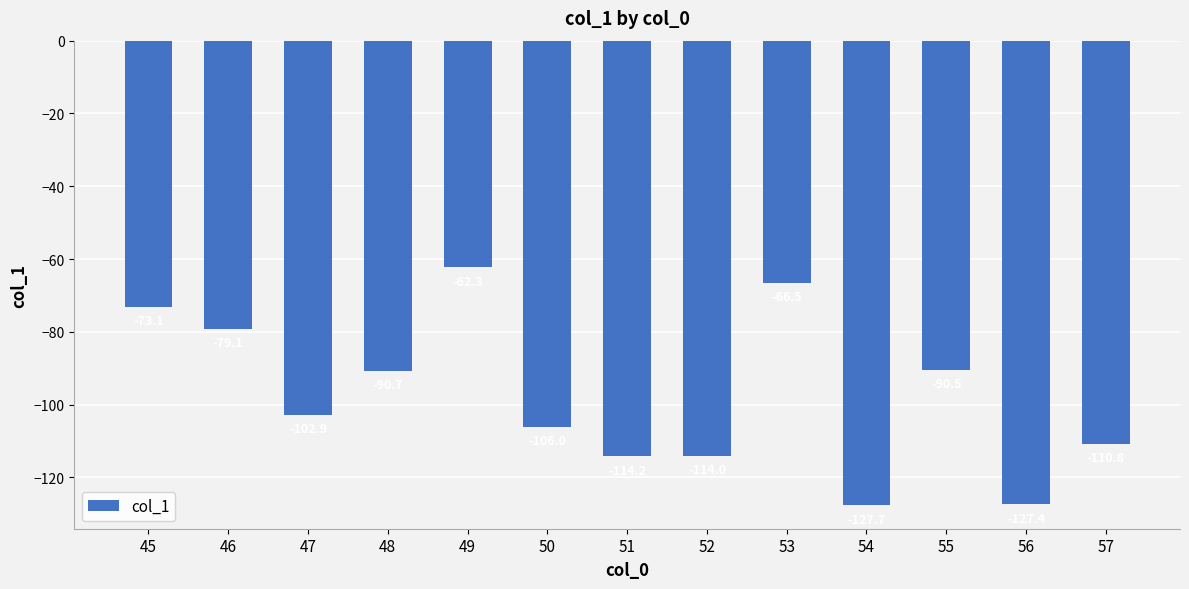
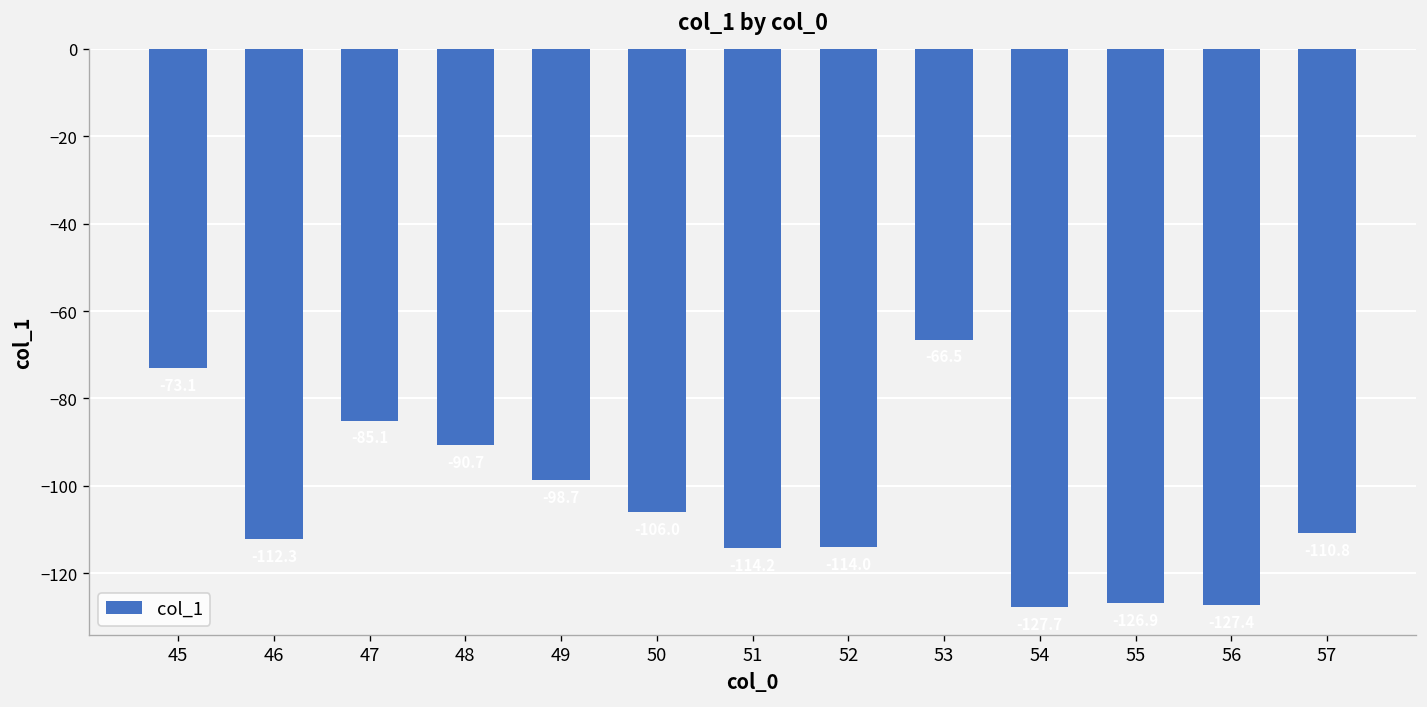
46: -79 -> -112
47: -103 -> -85
49: -62 -> -99
55: -91 -> -127
